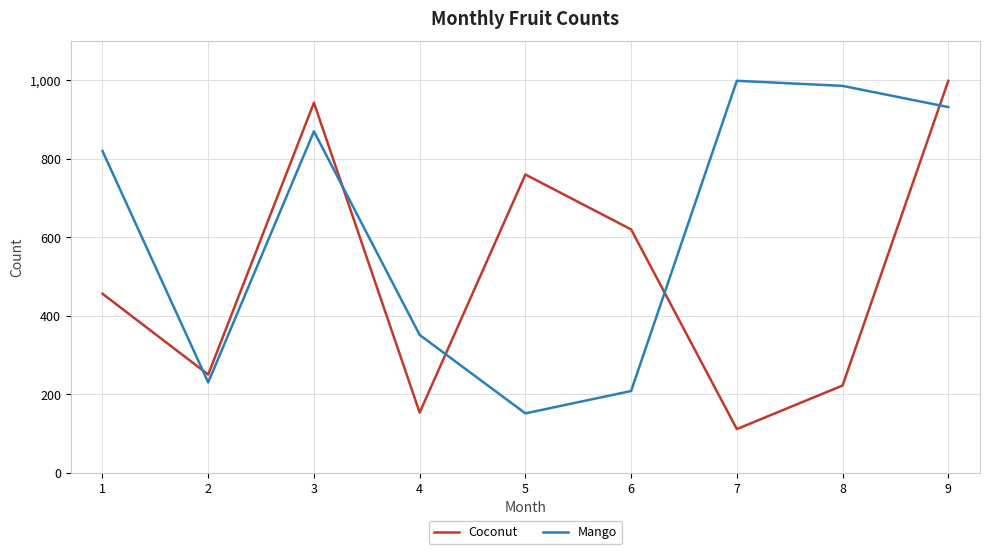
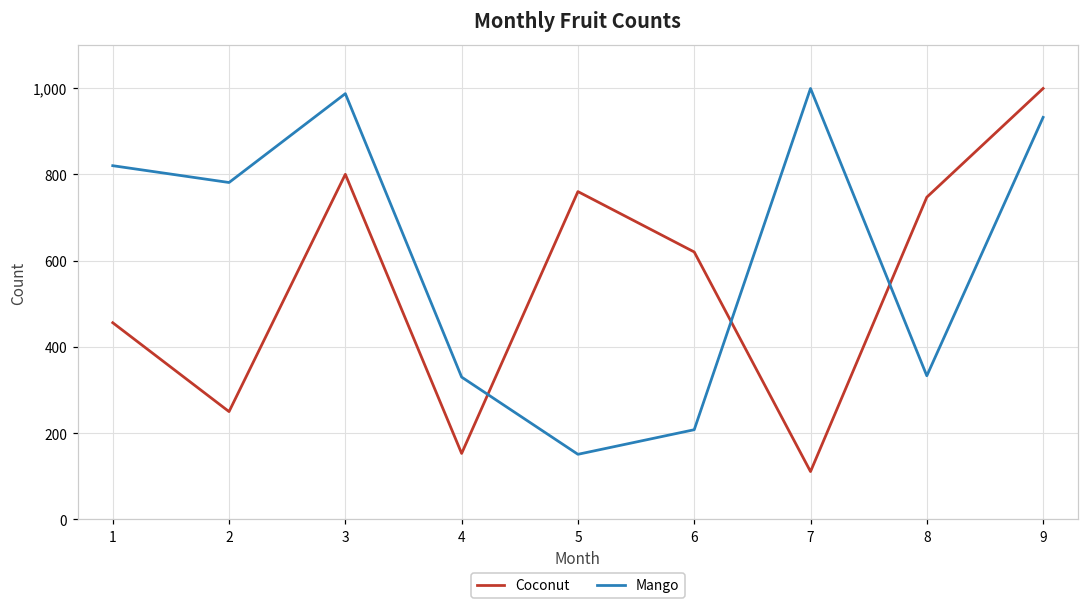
Mango, 2: 230 -> 780
Coconut, 3: 940 -> 800
Mango, 3: 870 -> 990
Mango, 4: 350 -> 330
Coconut, 8: 220 -> 750
Mango, 8: 990 -> 330
